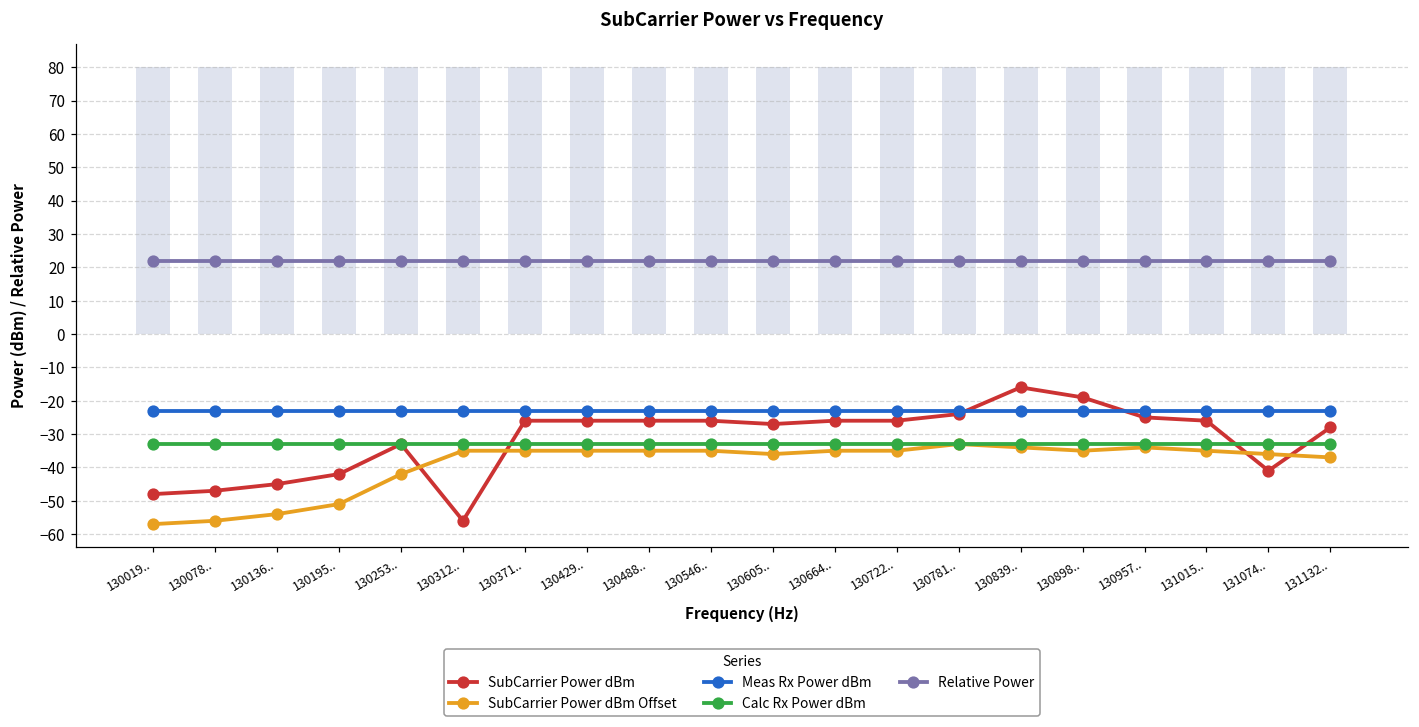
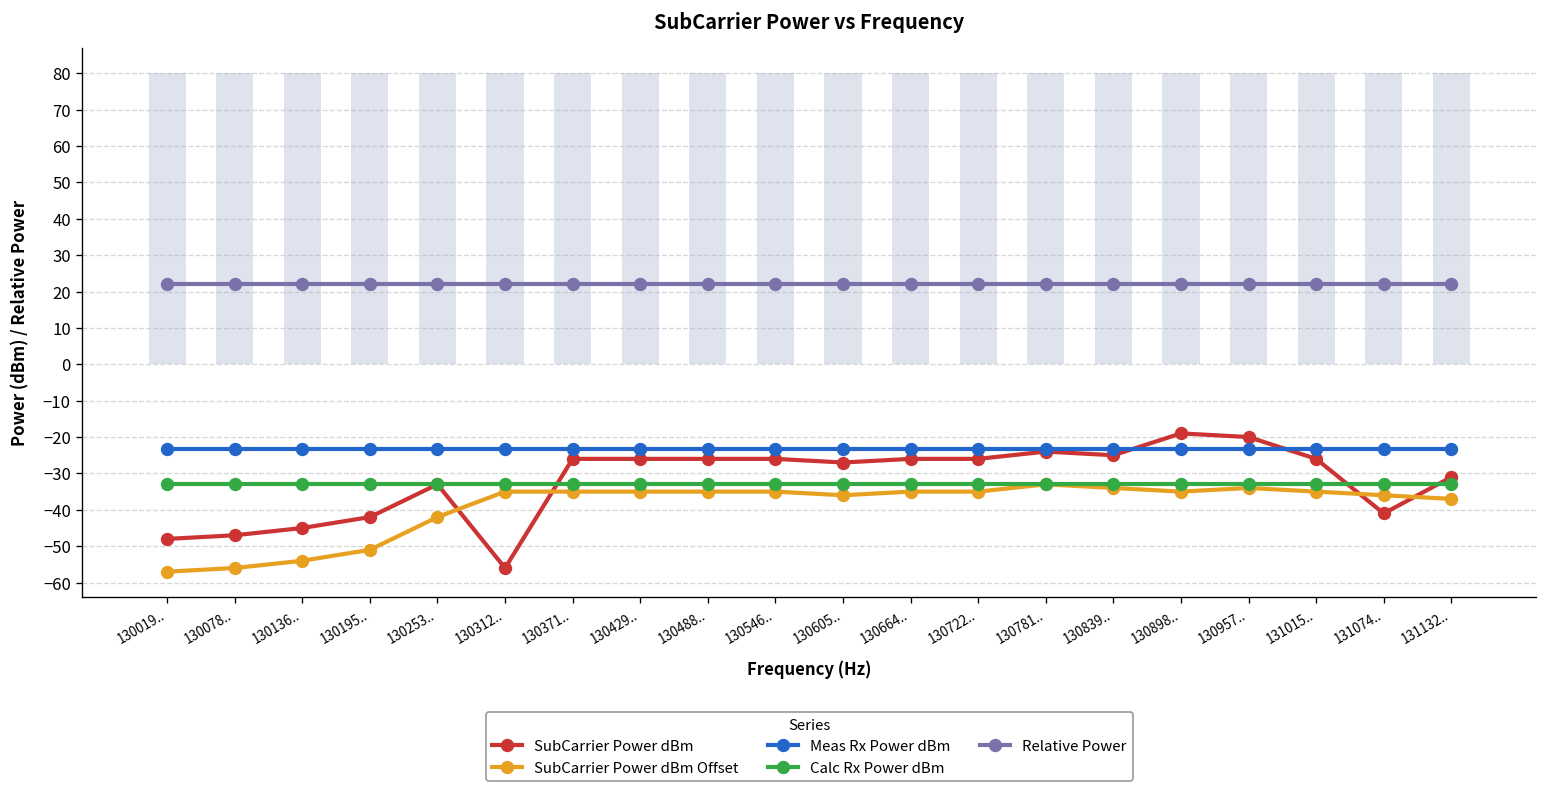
SubCarrier Power dBm, 130839..: -16 -> -25
SubCarrier Power dBm, 130957..: -25 -> -20
SubCarrier Power dBm, 131132..: -28 -> -31
